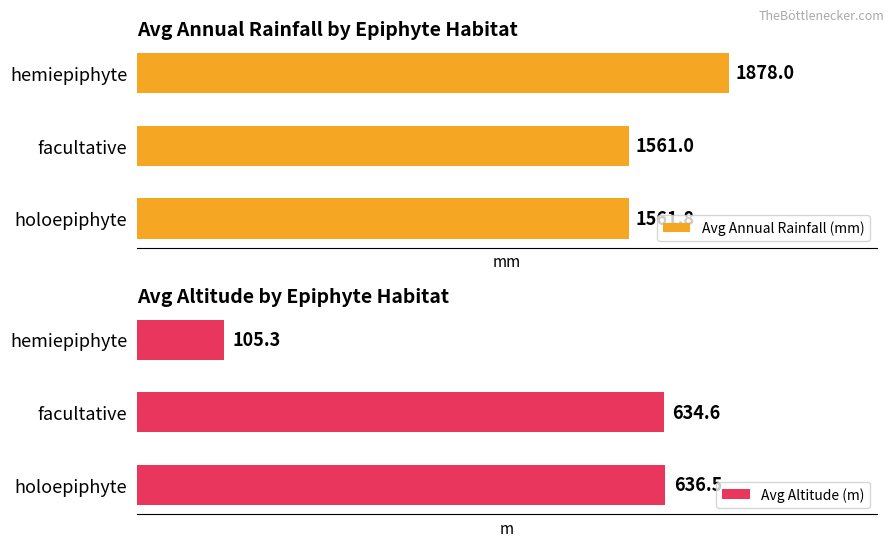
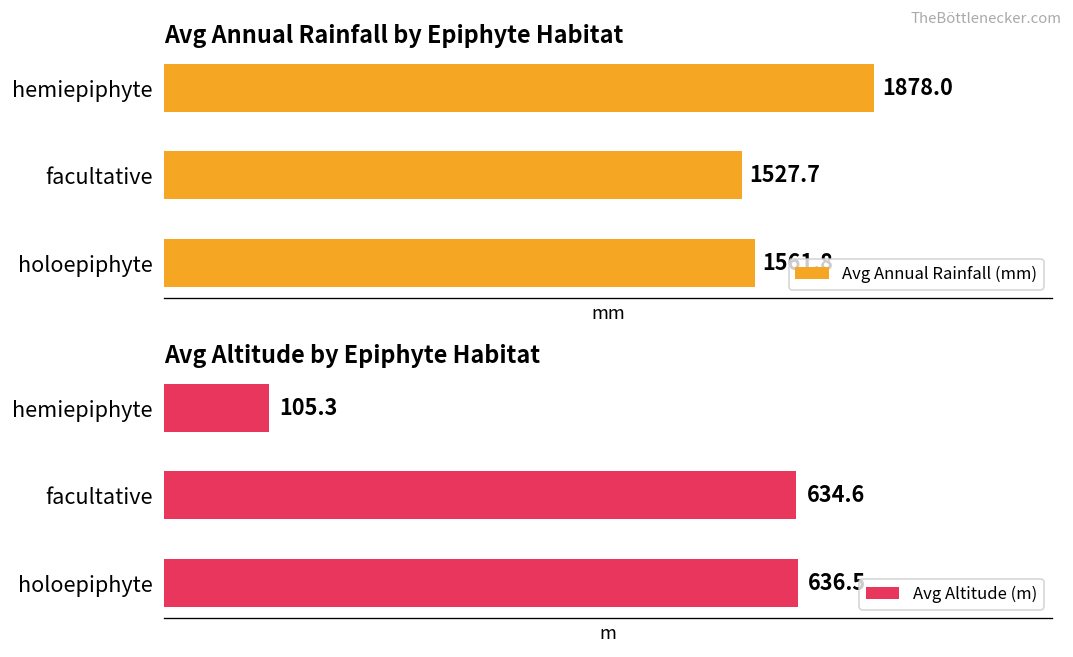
Avg Annual Rainfall by Epiphyte Habitat, facultative: 1561.0 -> 1527.7
